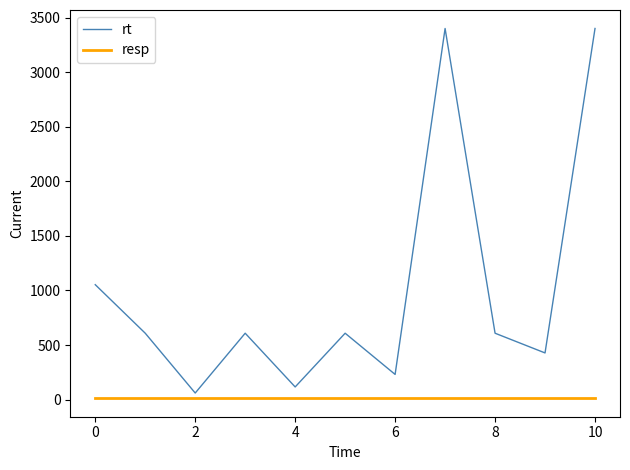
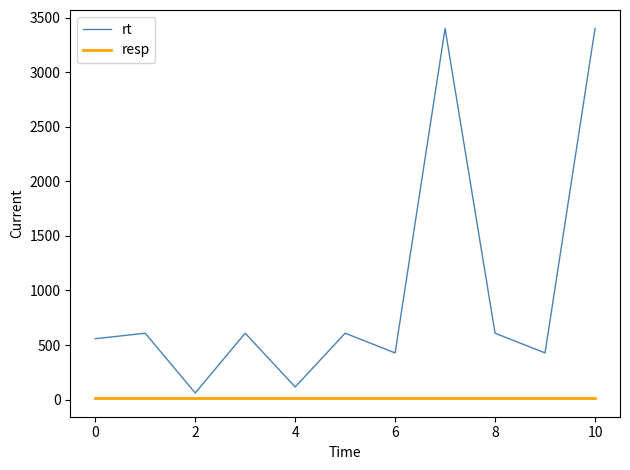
rt, 0: 1050 -> 560
rt, 6: 230 -> 430
